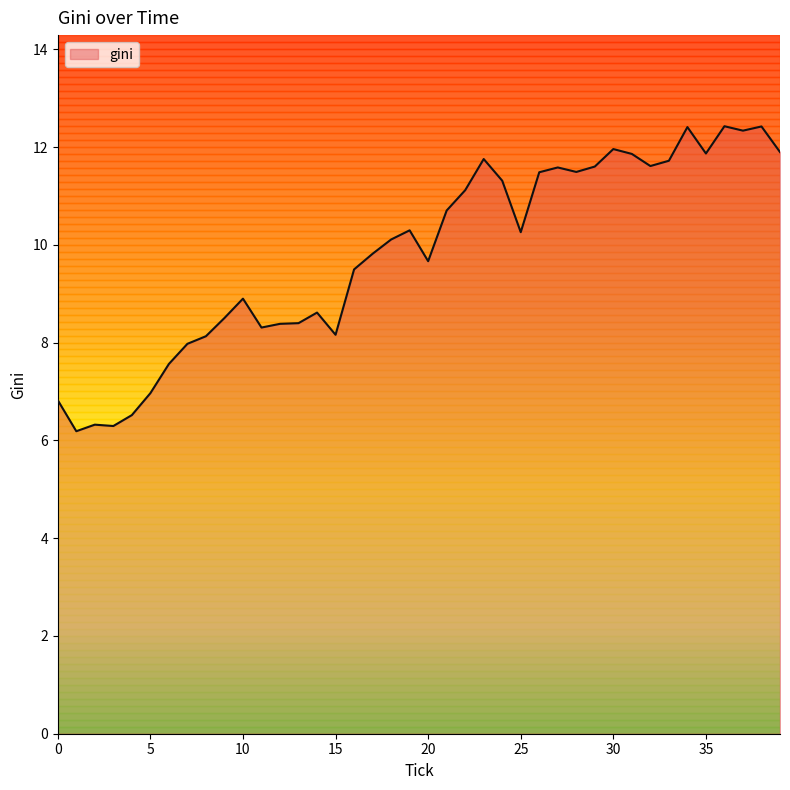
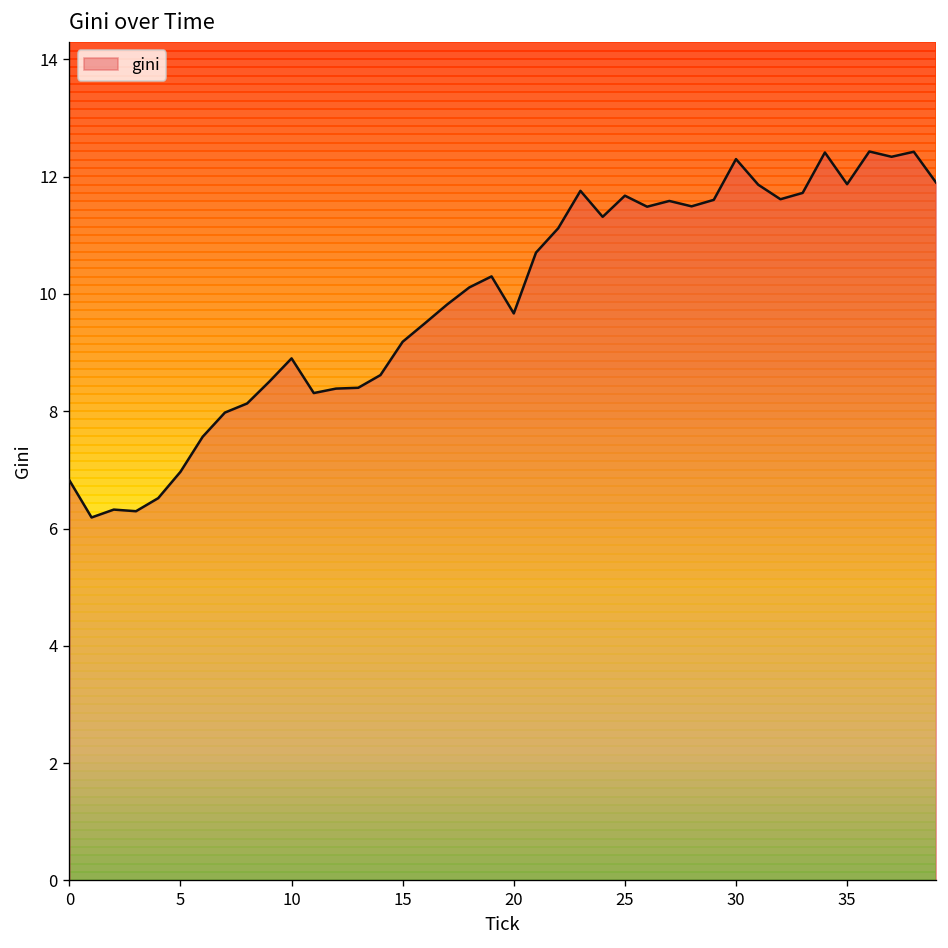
15: 8.2 -> 9.2
25: 10.3 -> 11.7
30: 12.0 -> 12.3
